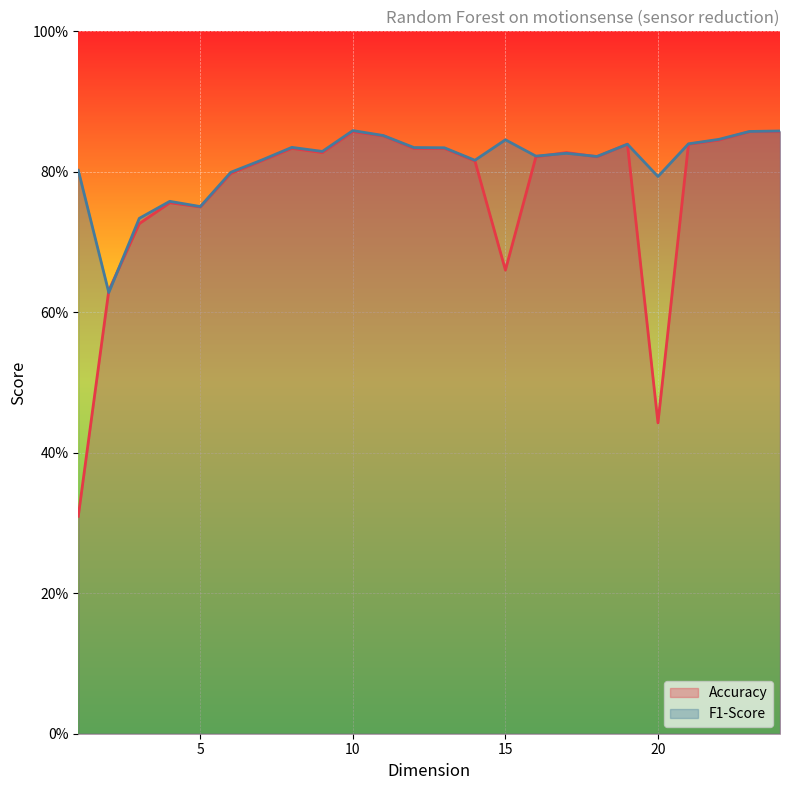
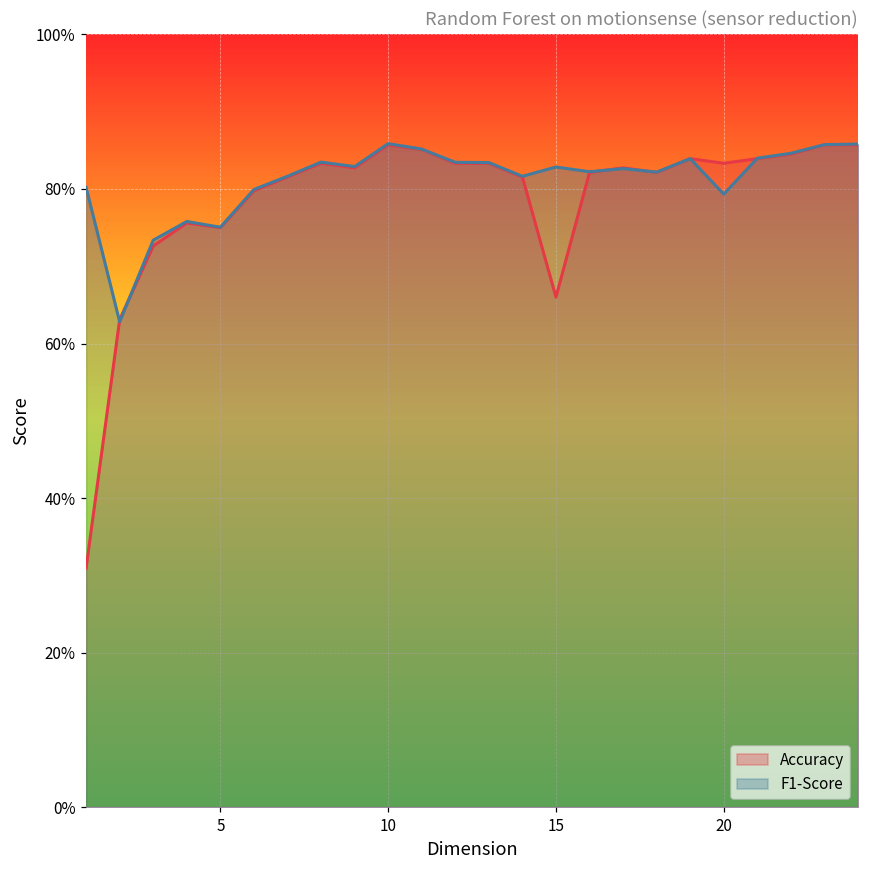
F1-Score, 15: 85% -> 83%
Accuracy, 20: 44% -> 83%
